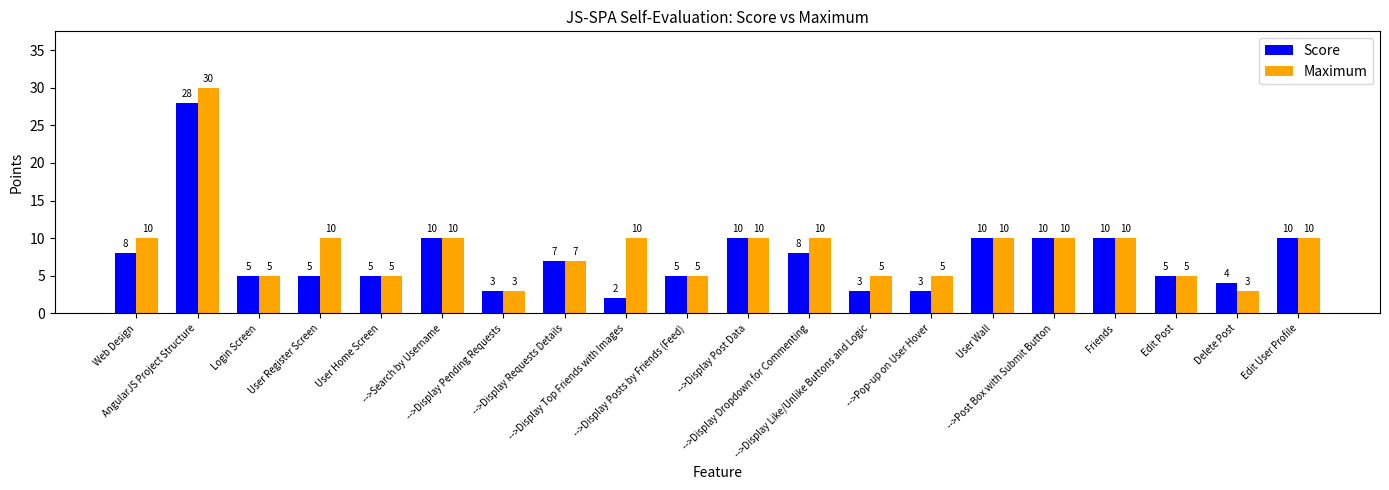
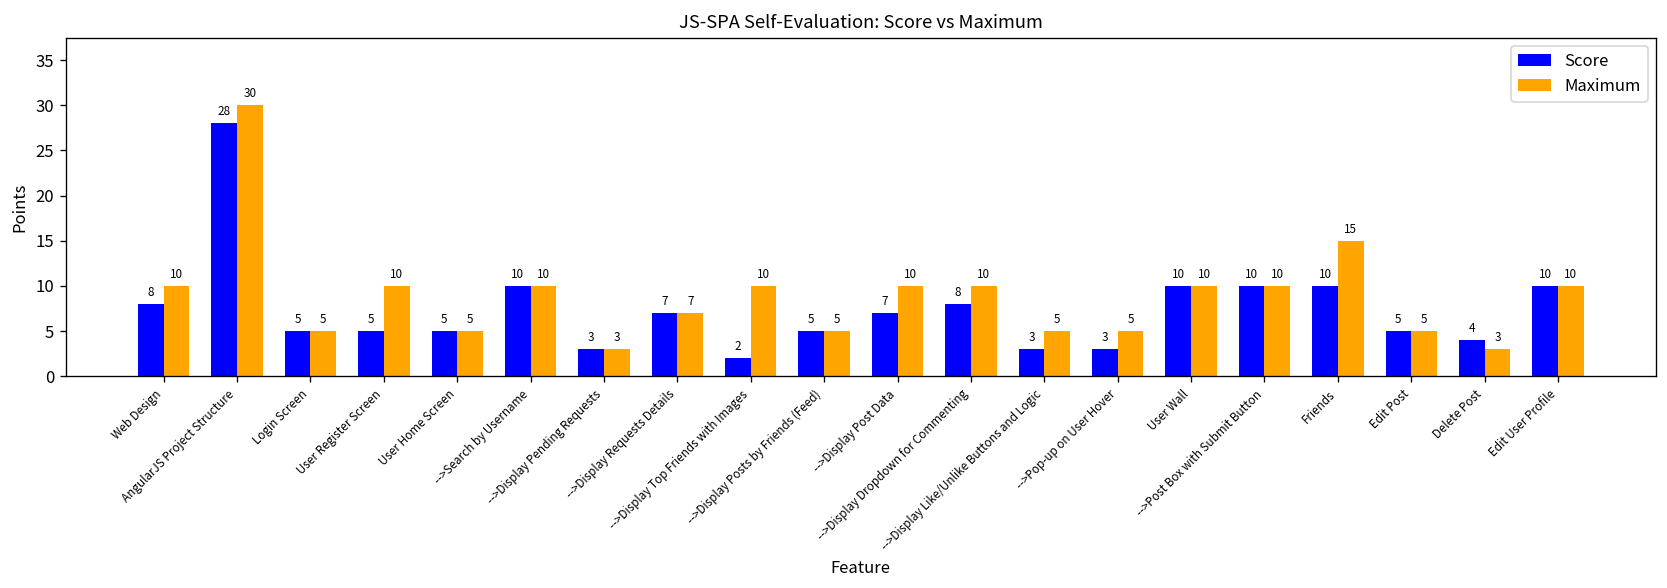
Score, -->Display Post Data: 10 -> 7
Maximum, Friends: 10 -> 15
